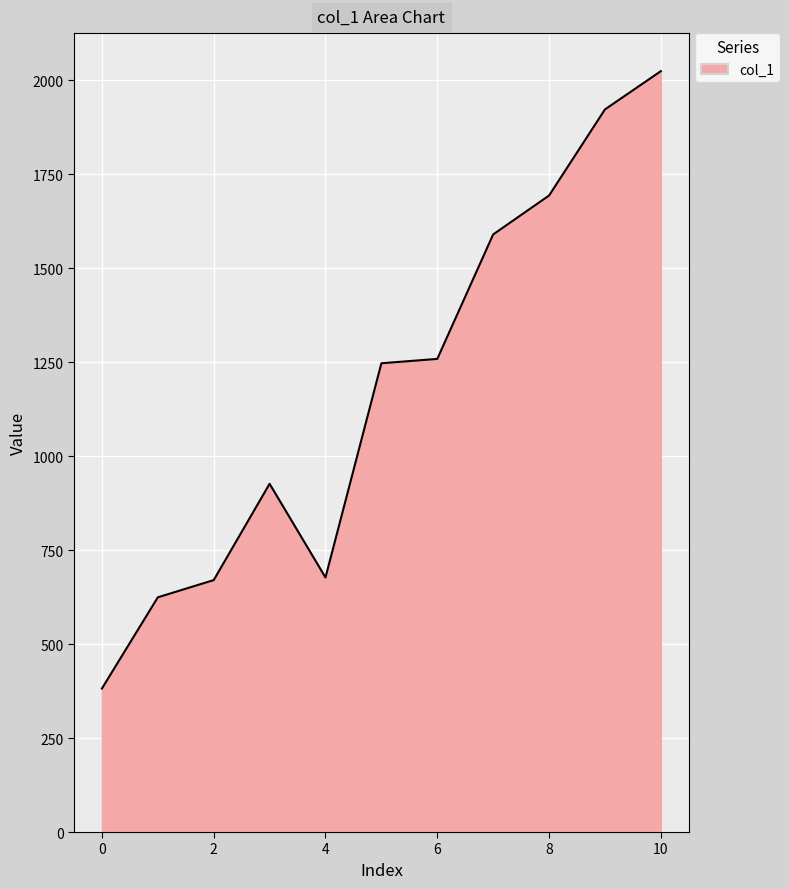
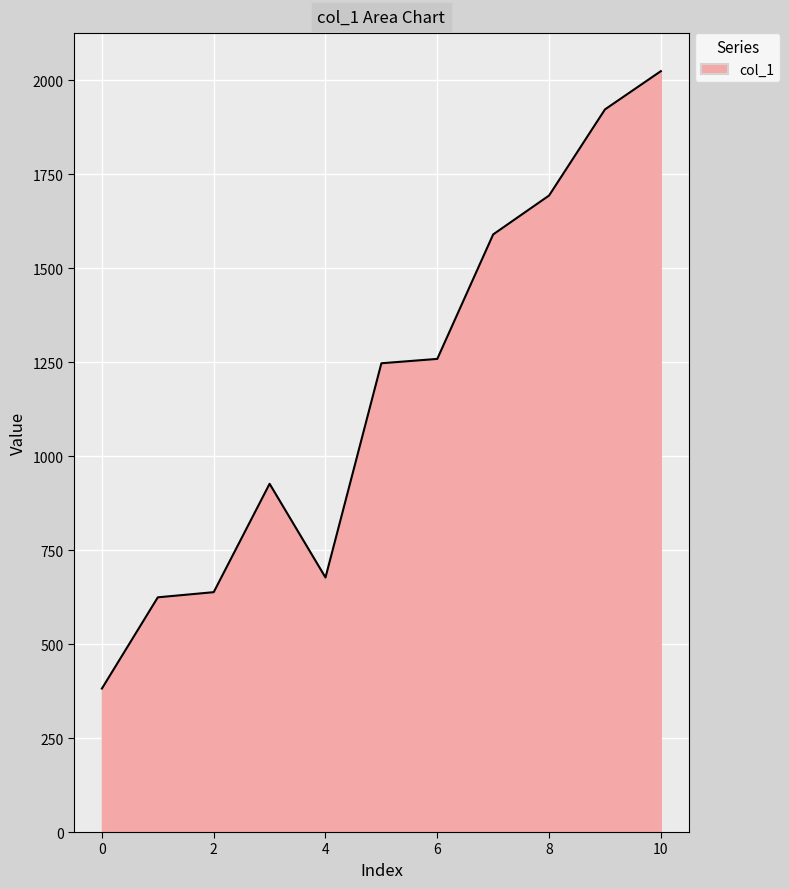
2: 670 -> 640
